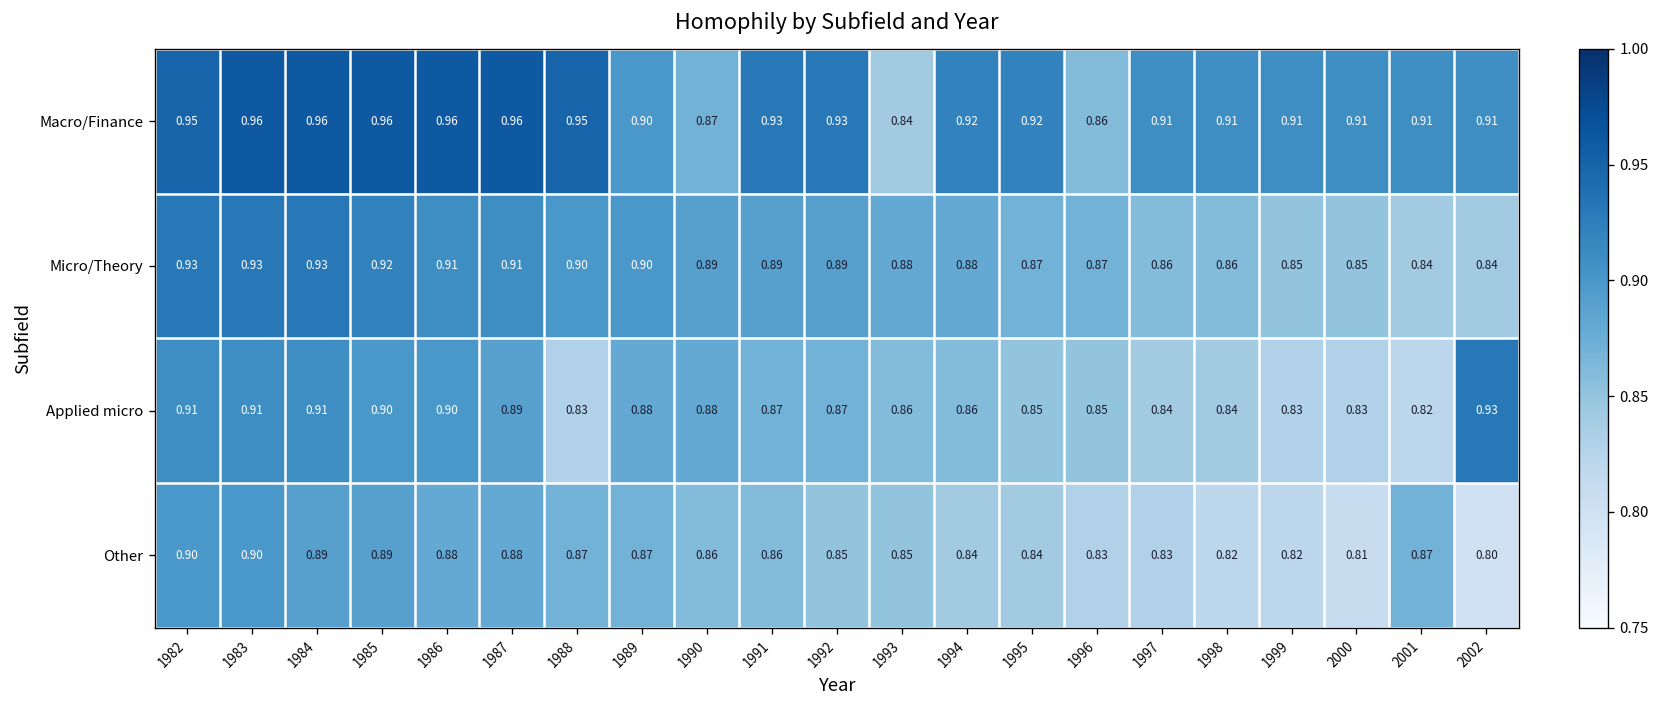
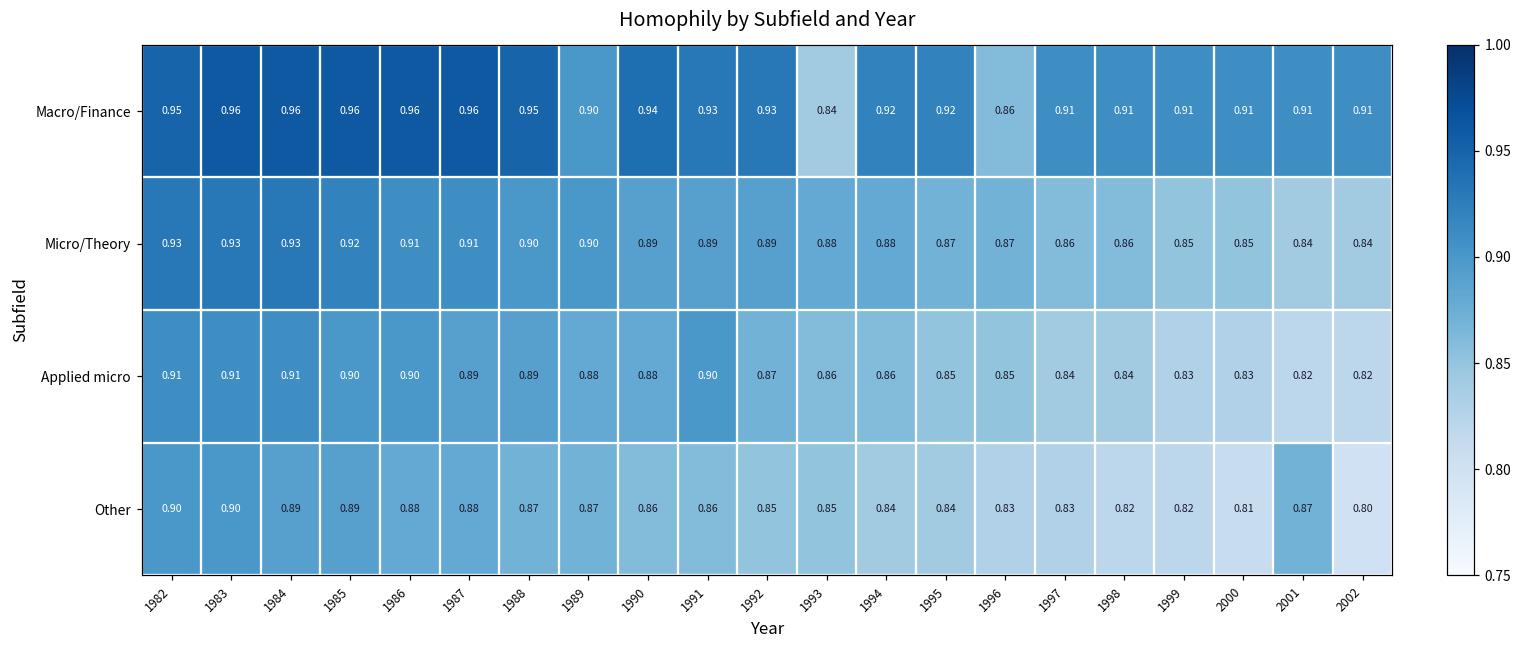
Macro/Finance, 1990: 0.87 -> 0.94
Applied micro, 1988: 0.83 -> 0.89
Applied micro, 1991: 0.87 -> 0.90
Applied micro, 2002: 0.93 -> 0.82
